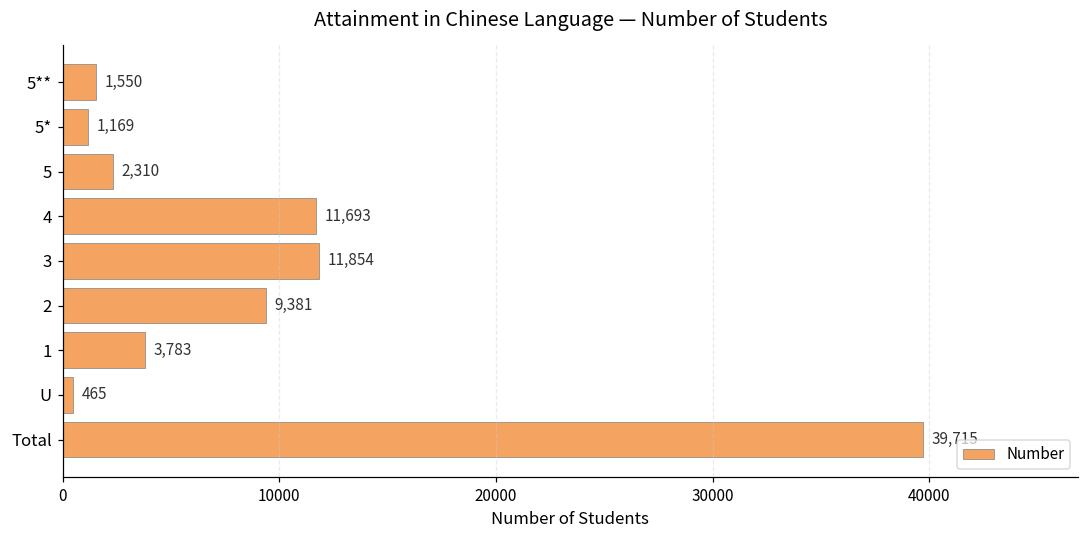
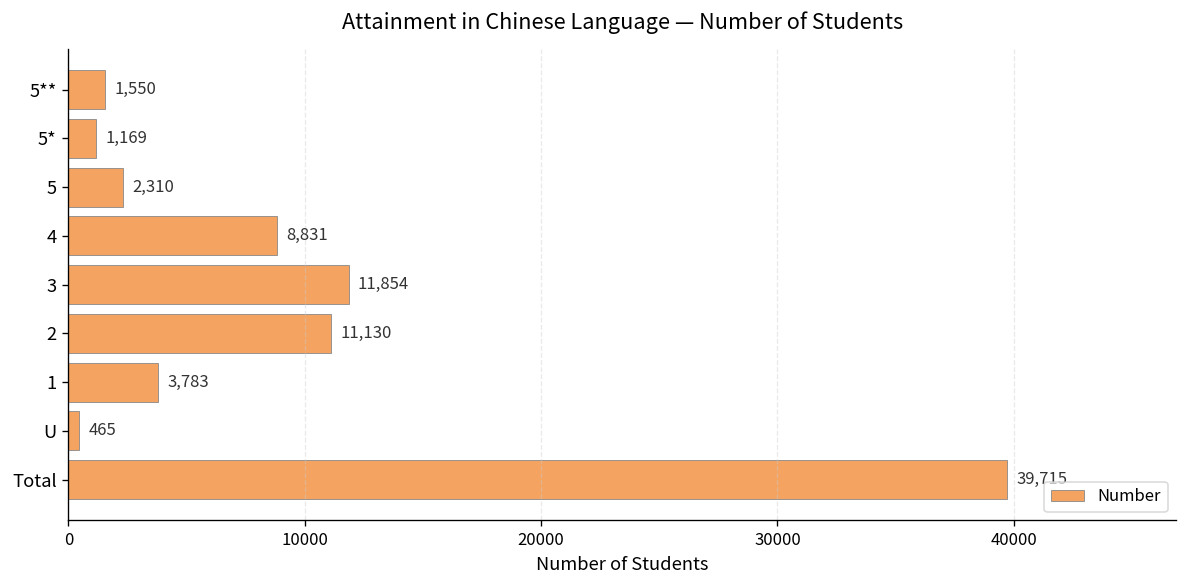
4: 11,693 -> 8,831
2: 9,381 -> 11,130
